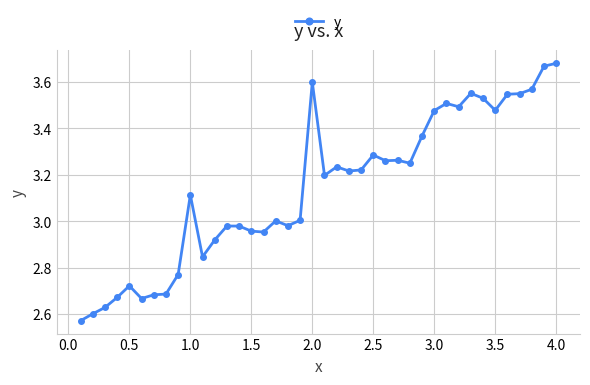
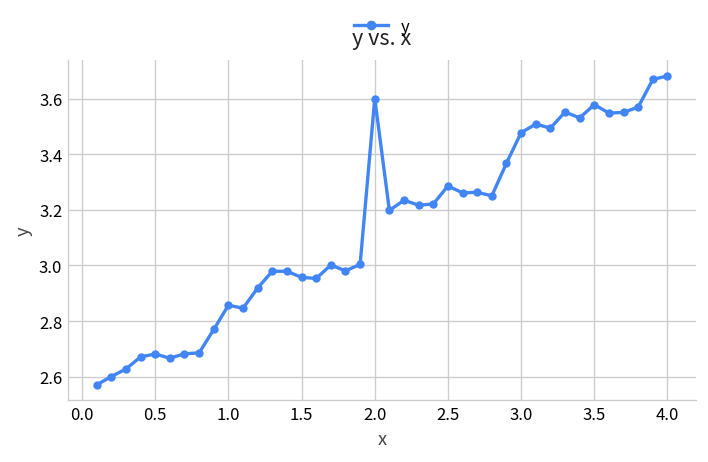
0.5: 2.72 -> 2.68
1.0: 3.11 -> 2.86
3.5: 3.48 -> 3.58
